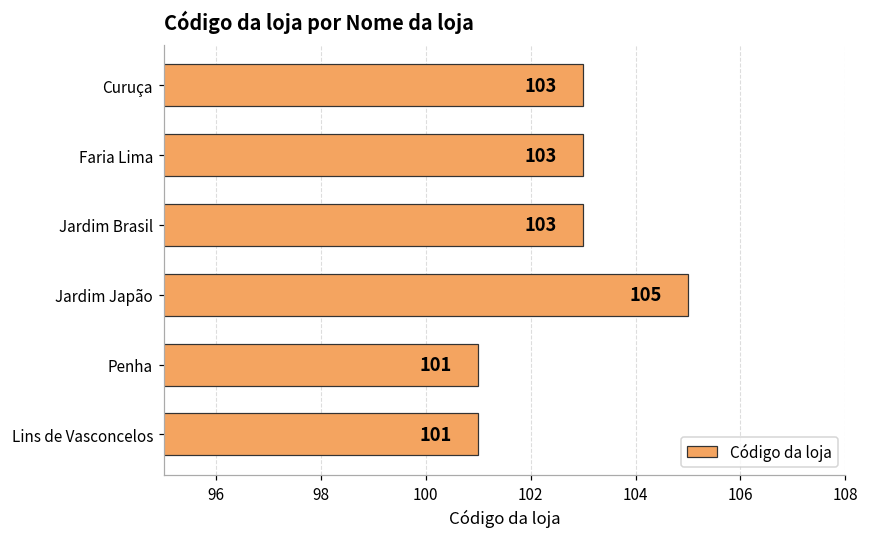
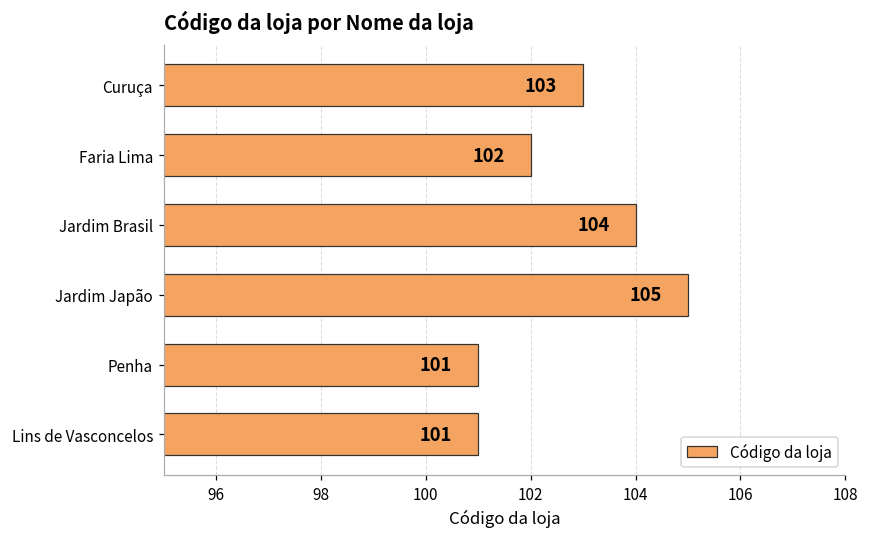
Faria Lima: 103 -> 102
Jardim Brasil: 103 -> 104
